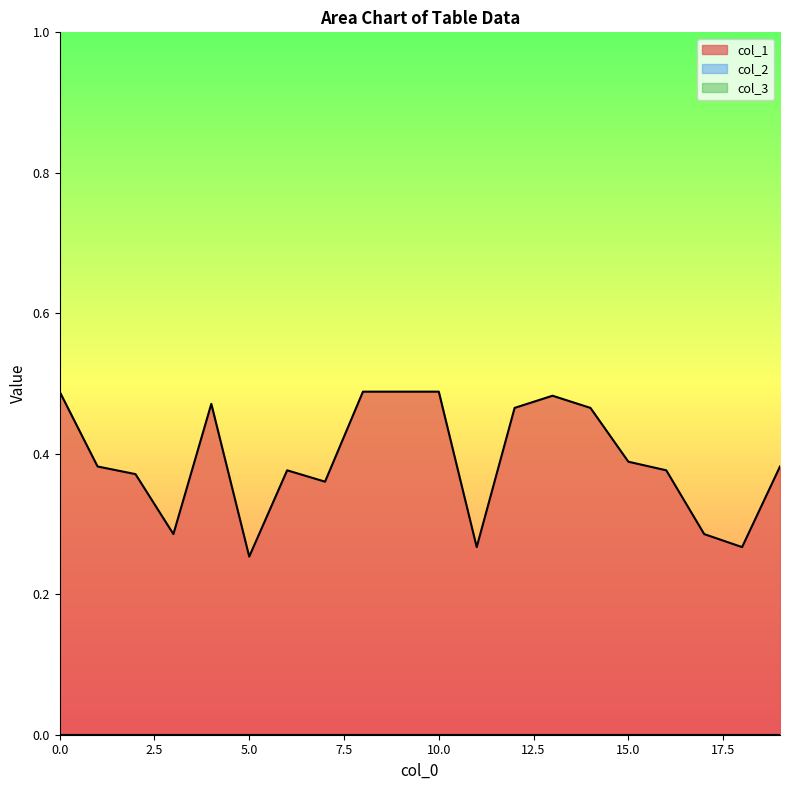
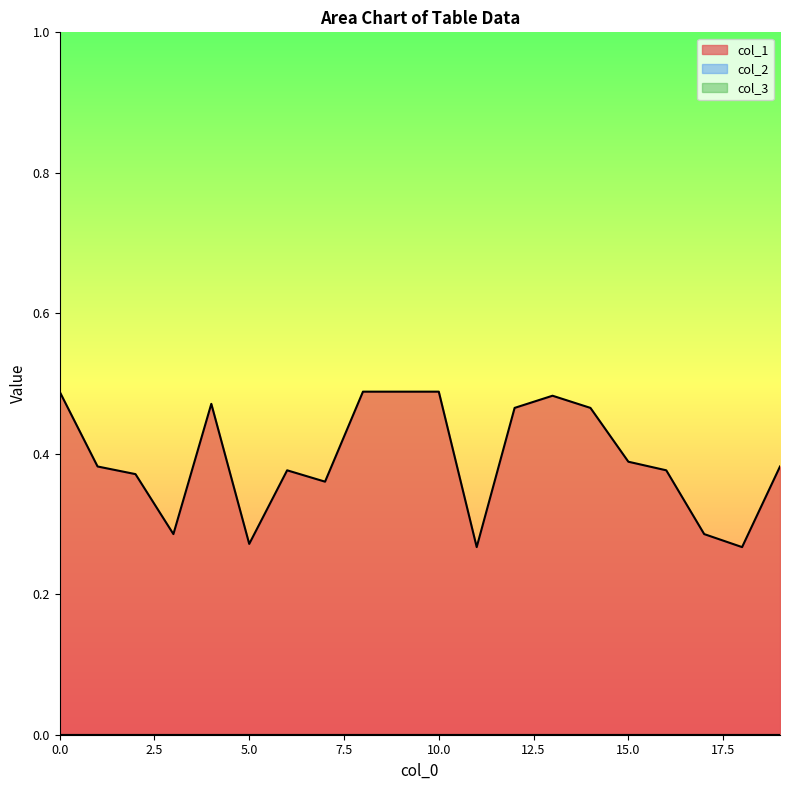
col_1, 5.0: 0.25 -> 0.27
